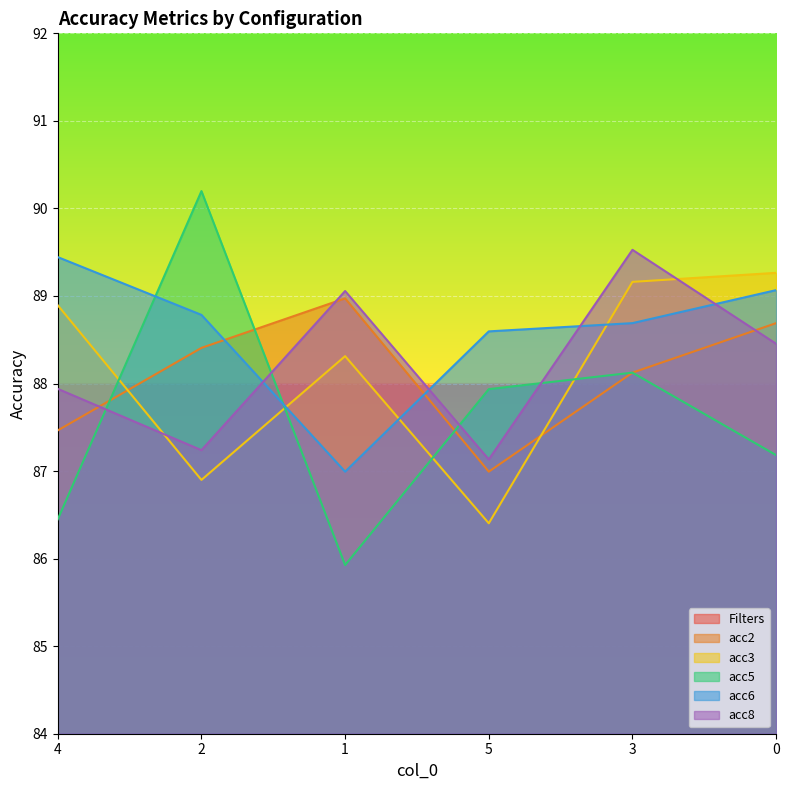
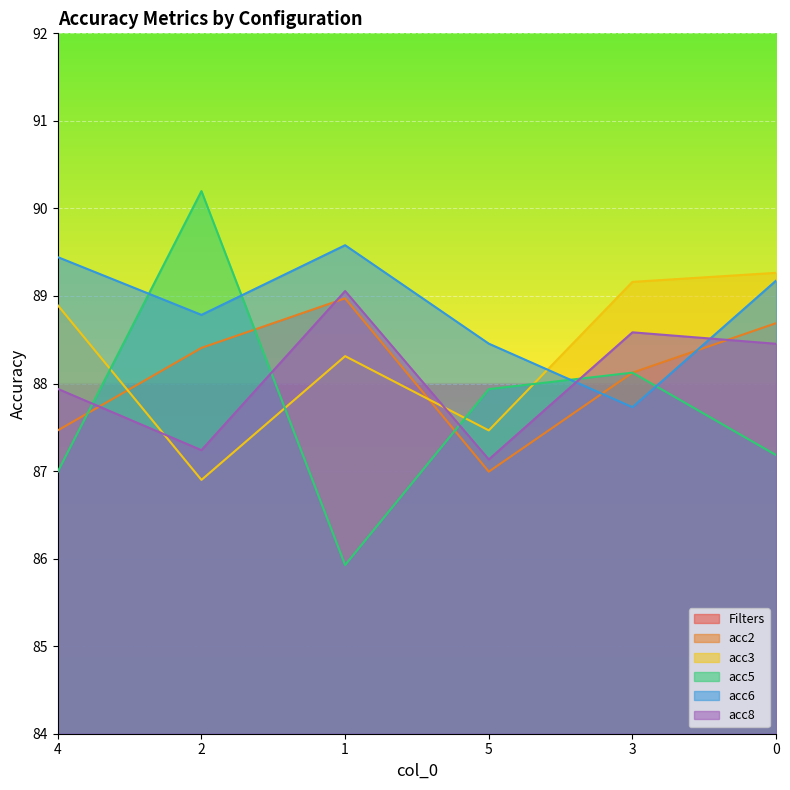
acc5, 4: 86.4 -> 87.0
acc6, 1: 87.0 -> 89.6
acc3, 5: 86.4 -> 87.5
acc6, 5: 88.6 -> 88.5
acc6, 3: 88.7 -> 87.7
acc8, 3: 89.5 -> 88.6
acc6, 0: 89.1 -> 89.2
